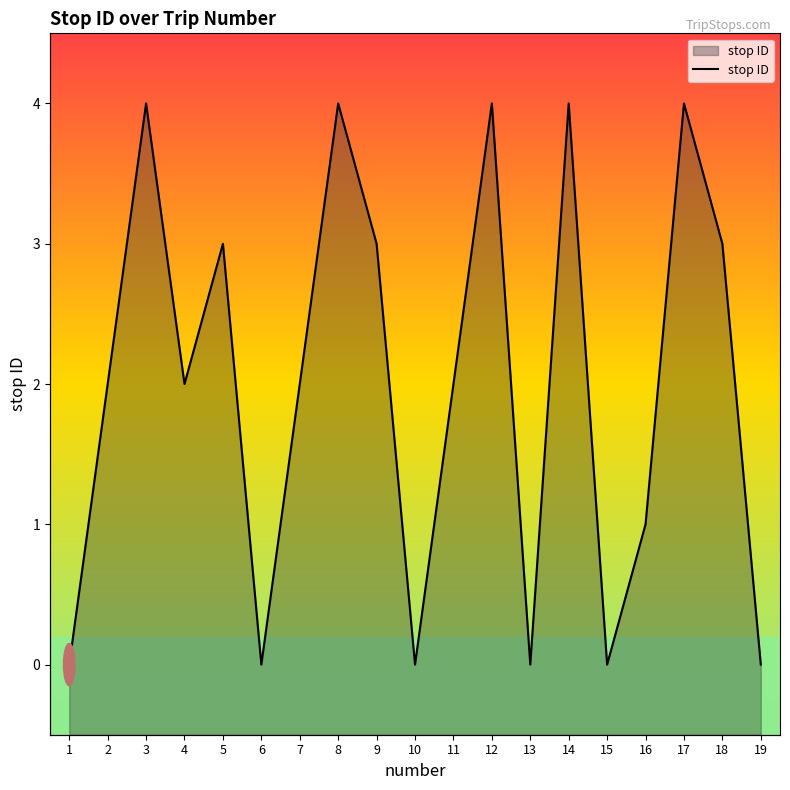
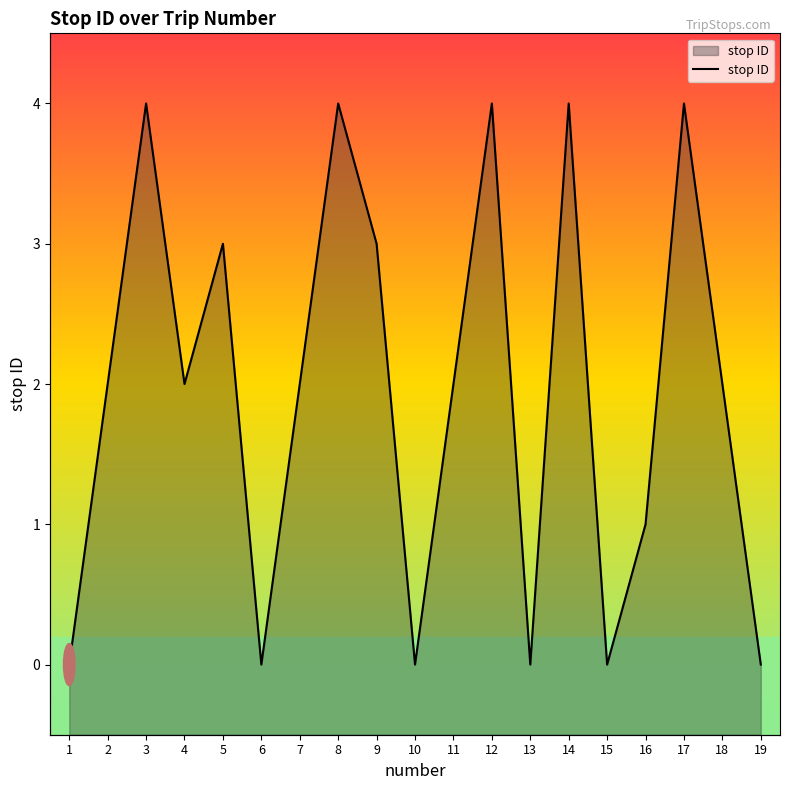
18: 3 -> 2
